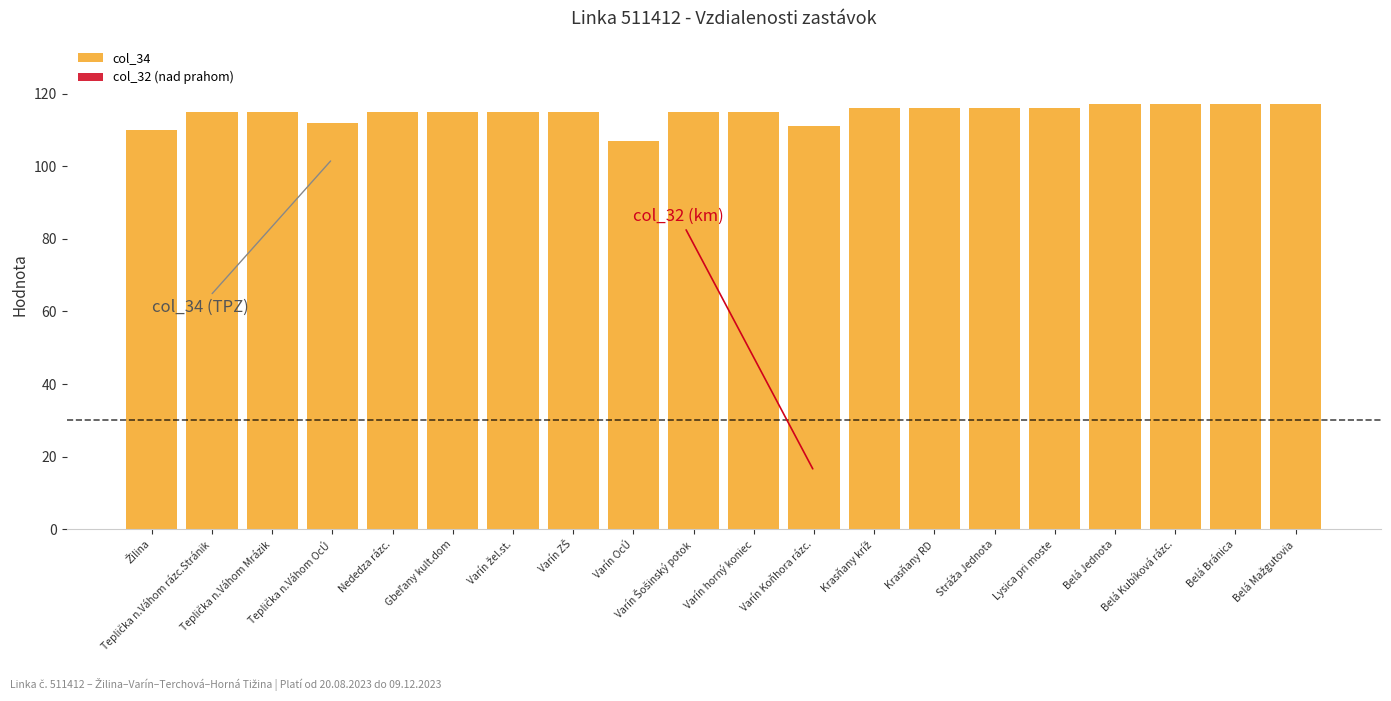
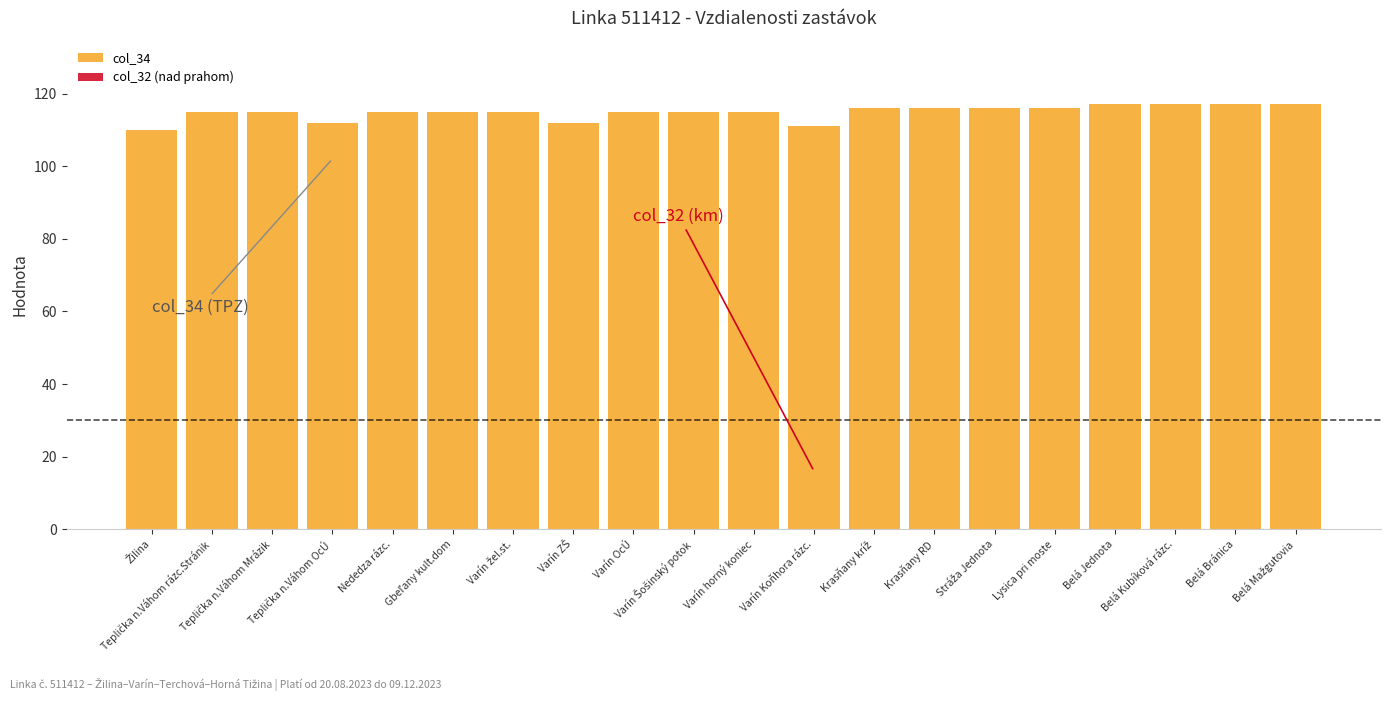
col_34, Varín ZŠ: 115 -> 112
col_34, Varín OcÚ: 107 -> 115
